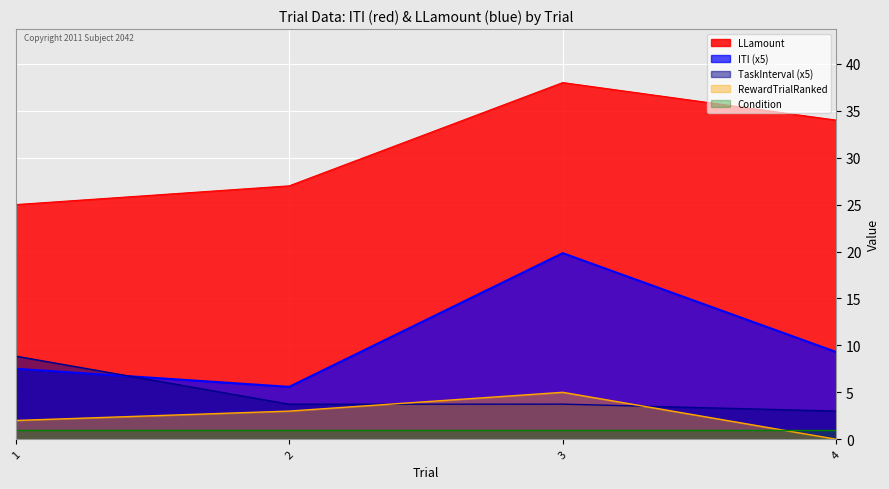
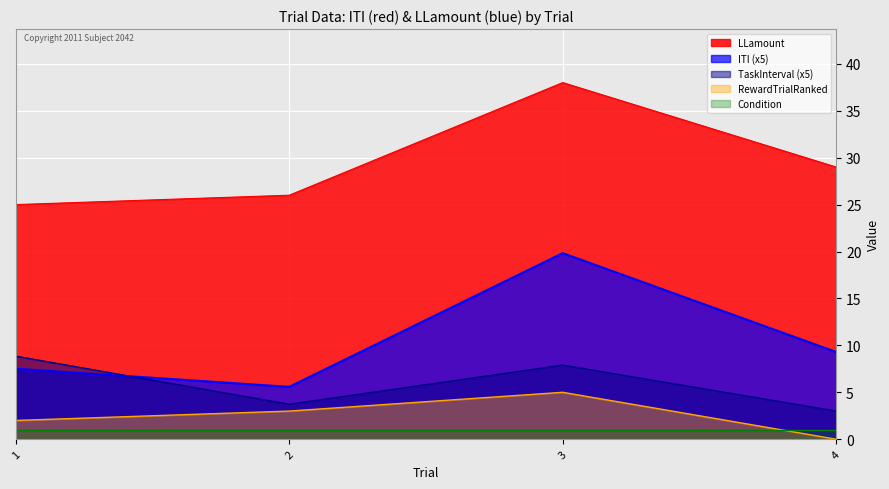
LLamount, 2: 27 -> 26
TaskInterval (x5), 3: 4 -> 8
LLamount, 4: 34 -> 29
